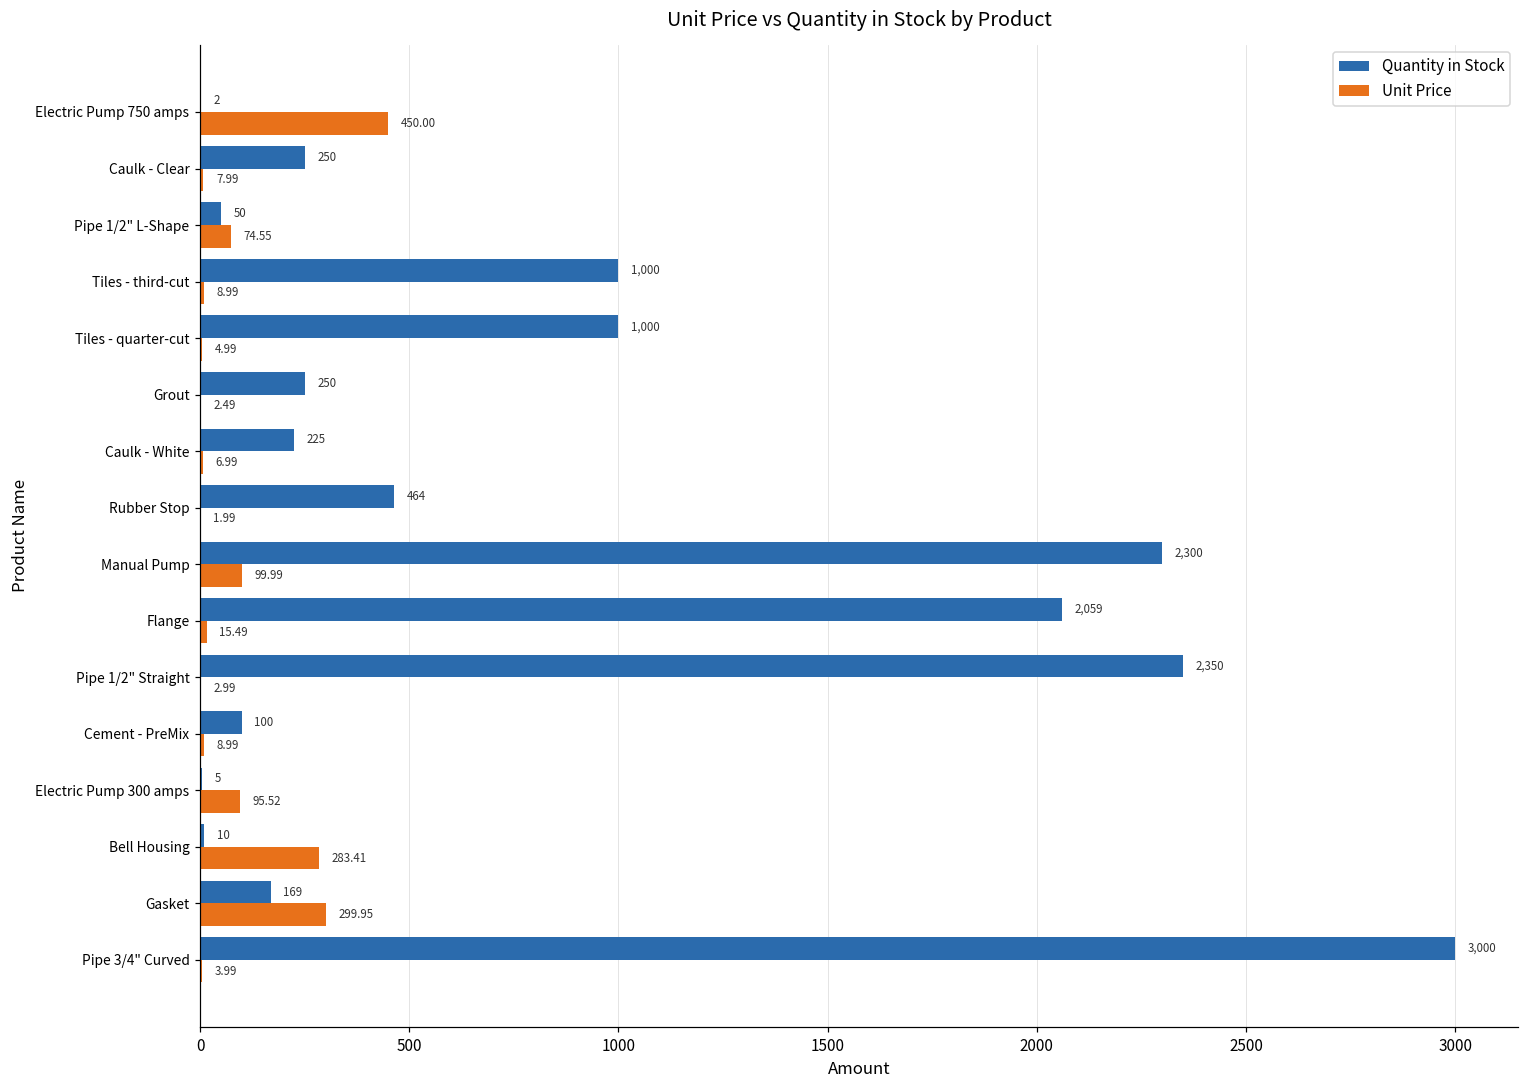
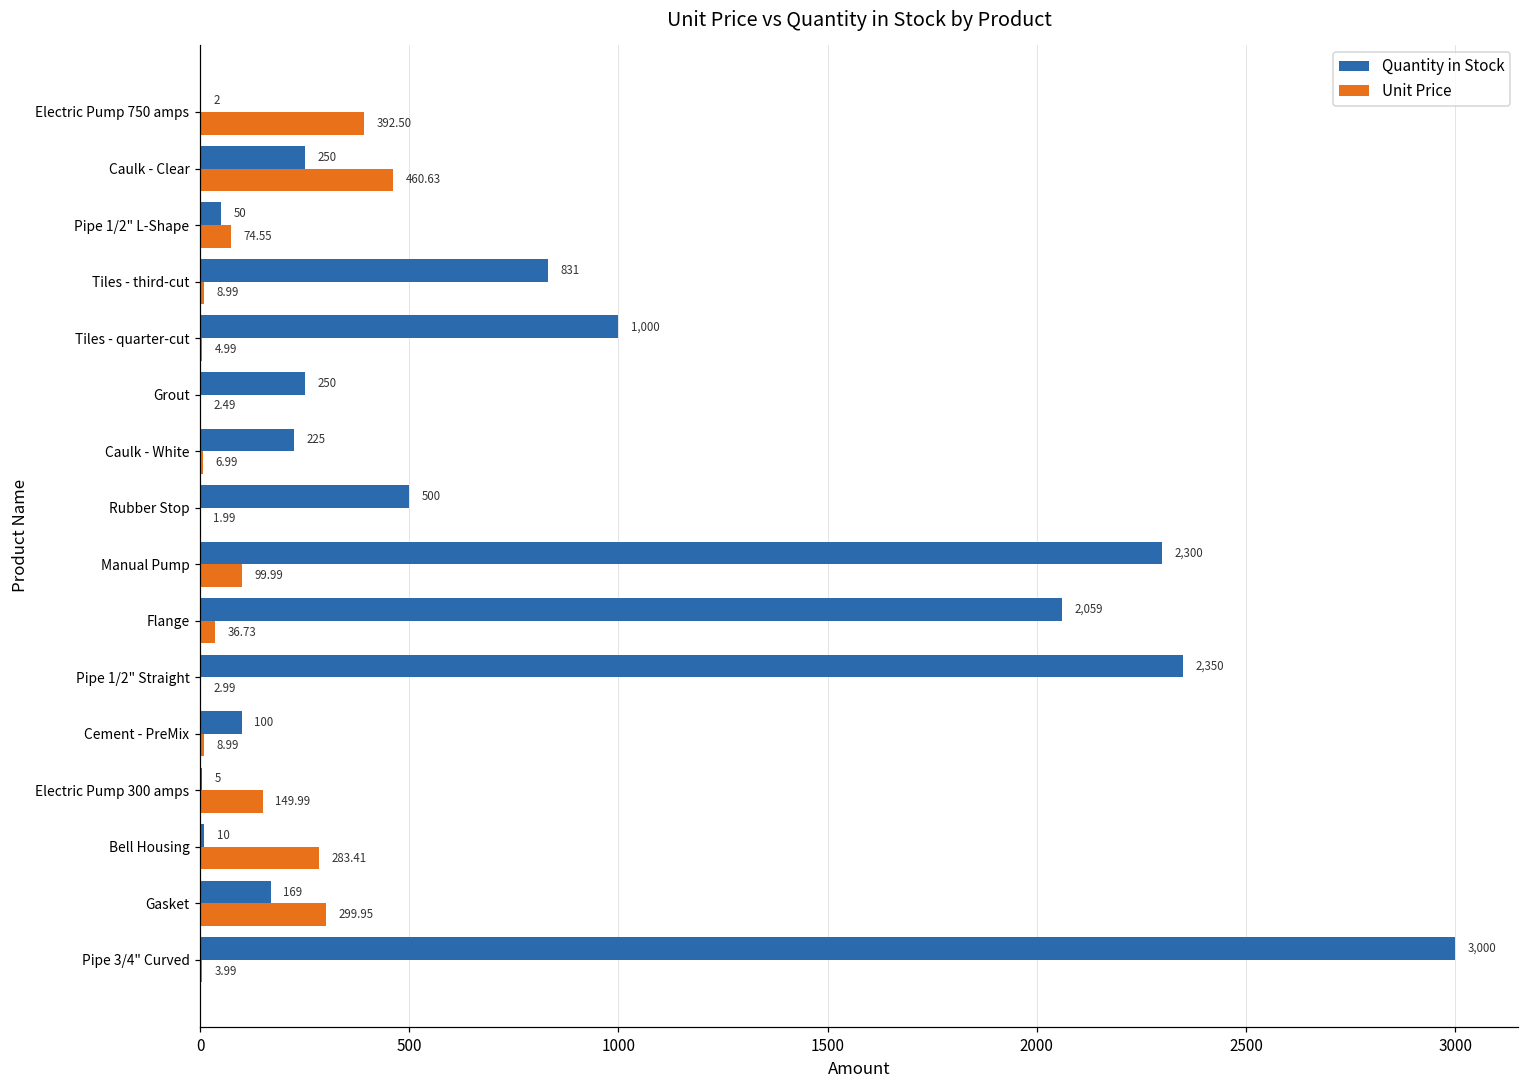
Unit Price, Electric Pump 750 amps: 450.00 -> 392.50
Unit Price, Caulk - Clear: 7.99 -> 460.63
Quantity in Stock, Tiles - third-cut: 1,000 -> 831
Quantity in Stock, Rubber Stop: 464 -> 500
Unit Price, Flange: 15.49 -> 36.73
Unit Price, Electric Pump 300 amps: 95.52 -> 149.99
